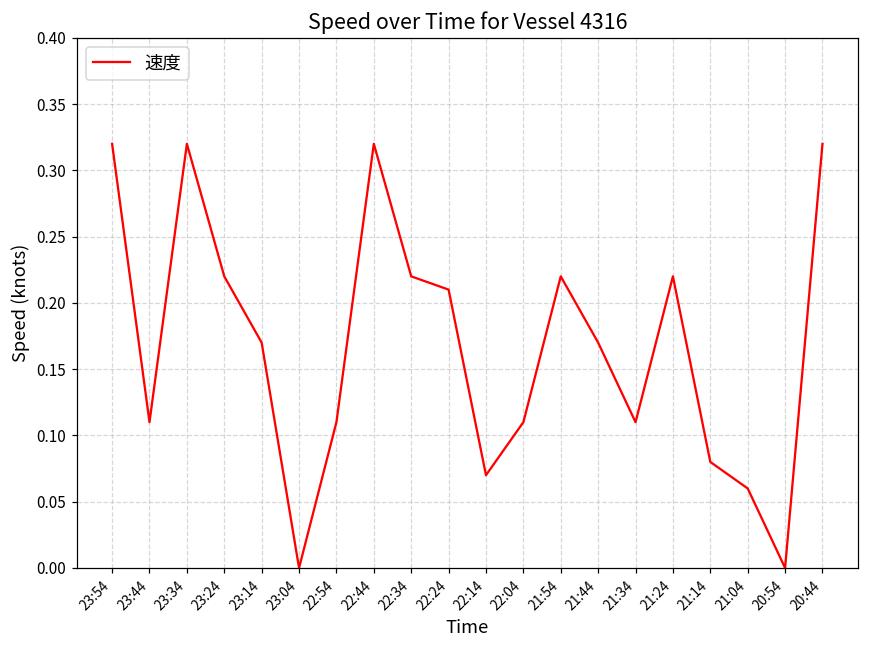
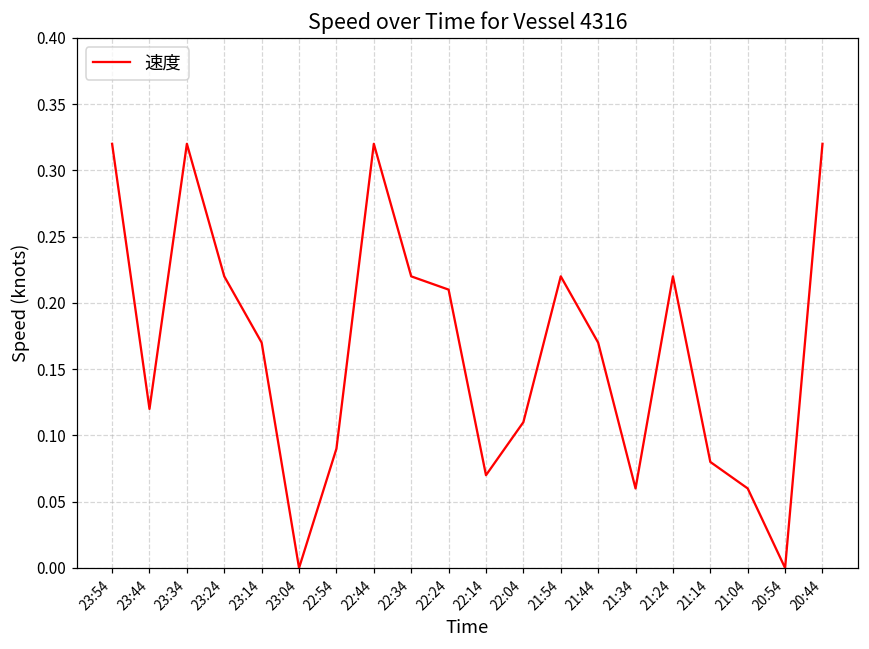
23:44: 0.11 -> 0.12
22:54: 0.11 -> 0.09
21:34: 0.11 -> 0.06
